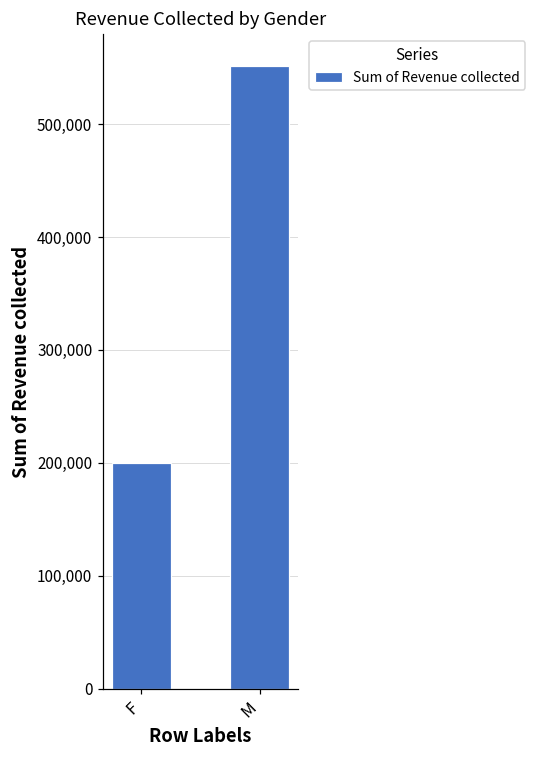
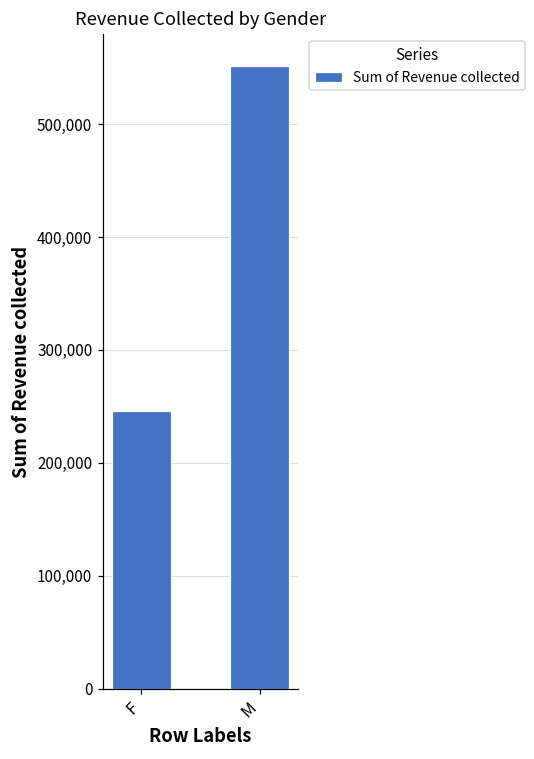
F: 200,000 -> 246,000
